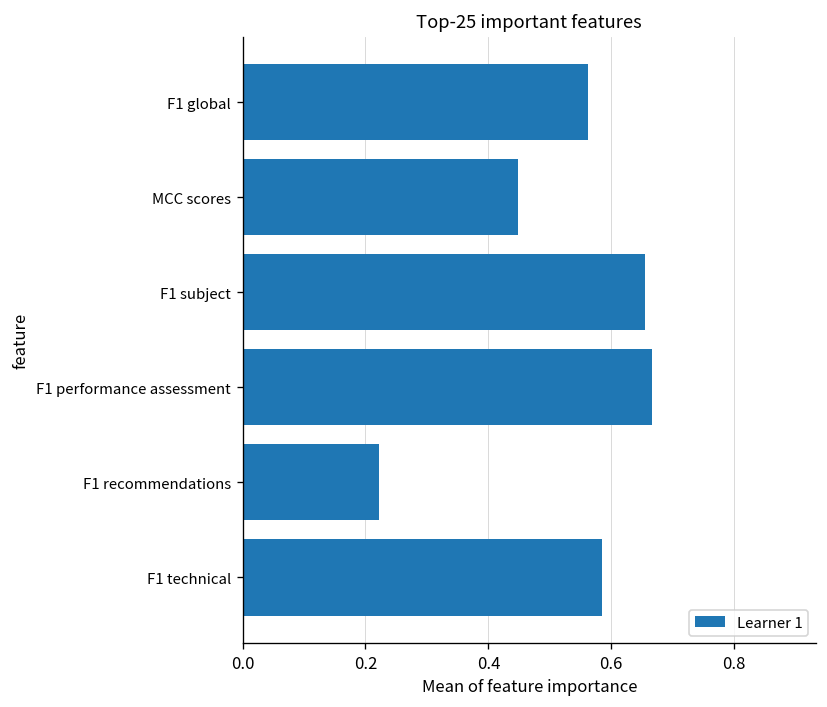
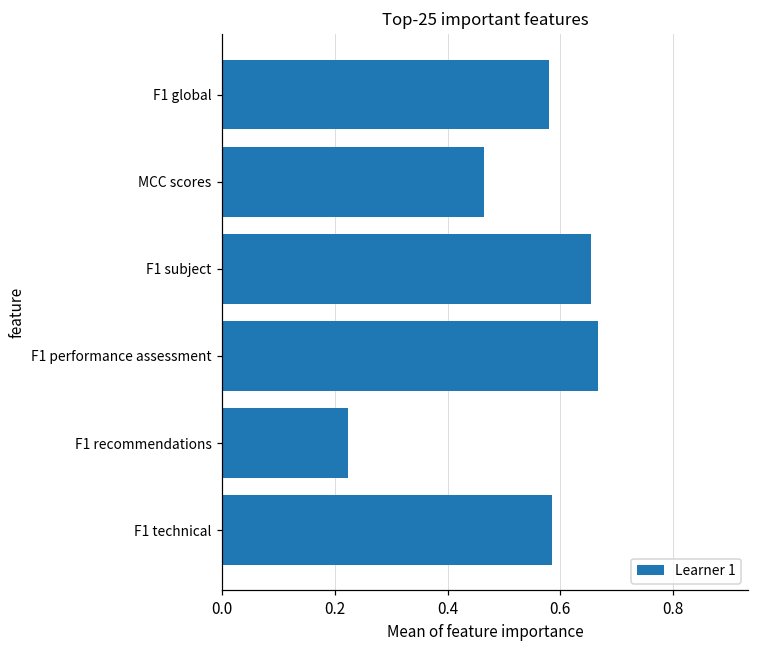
F1 global: 0.56 -> 0.58
MCC scores: 0.45 -> 0.46
